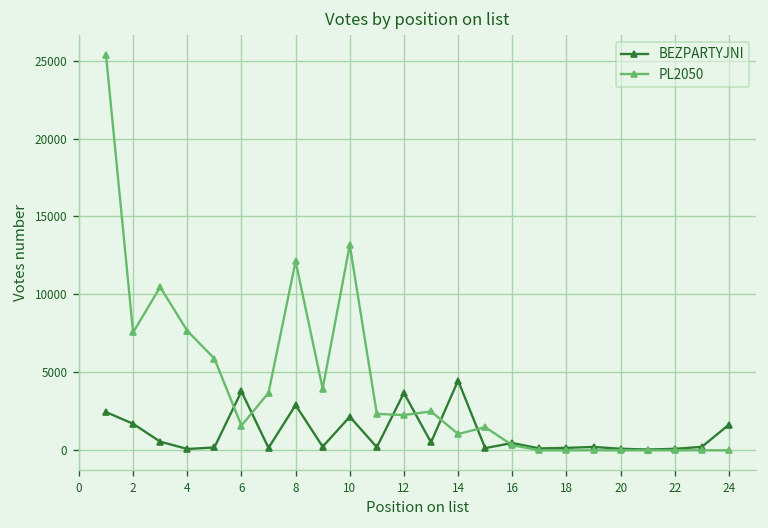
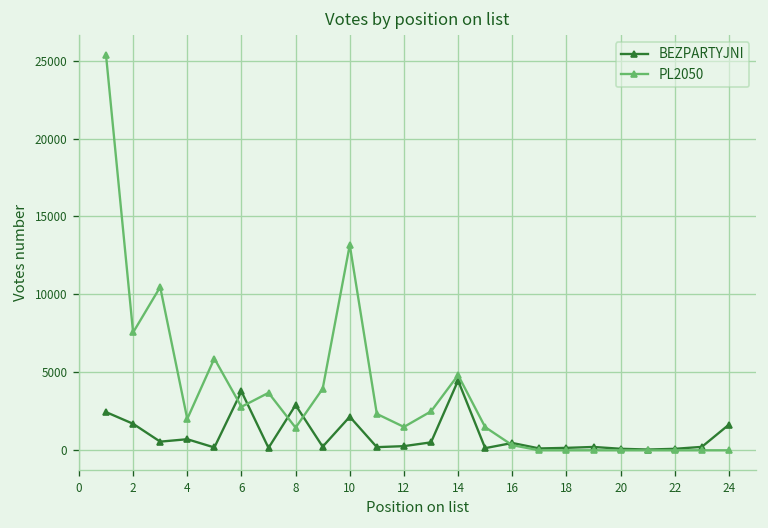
BEZPARTYJNI, 4: 100 -> 700
PL2050, 4: 7700 -> 2000
PL2050, 6: 1600 -> 2800
PL2050, 8: 12100 -> 1500
BEZPARTYJNI, 12: 3700 -> 300
PL2050, 12: 2300 -> 1500
PL2050, 14: 1000 -> 4800
